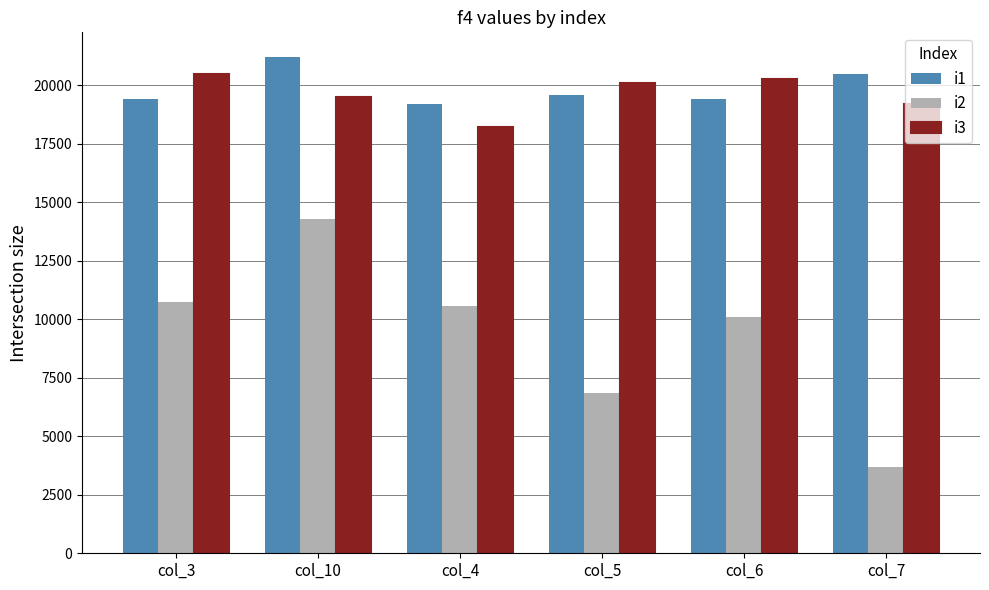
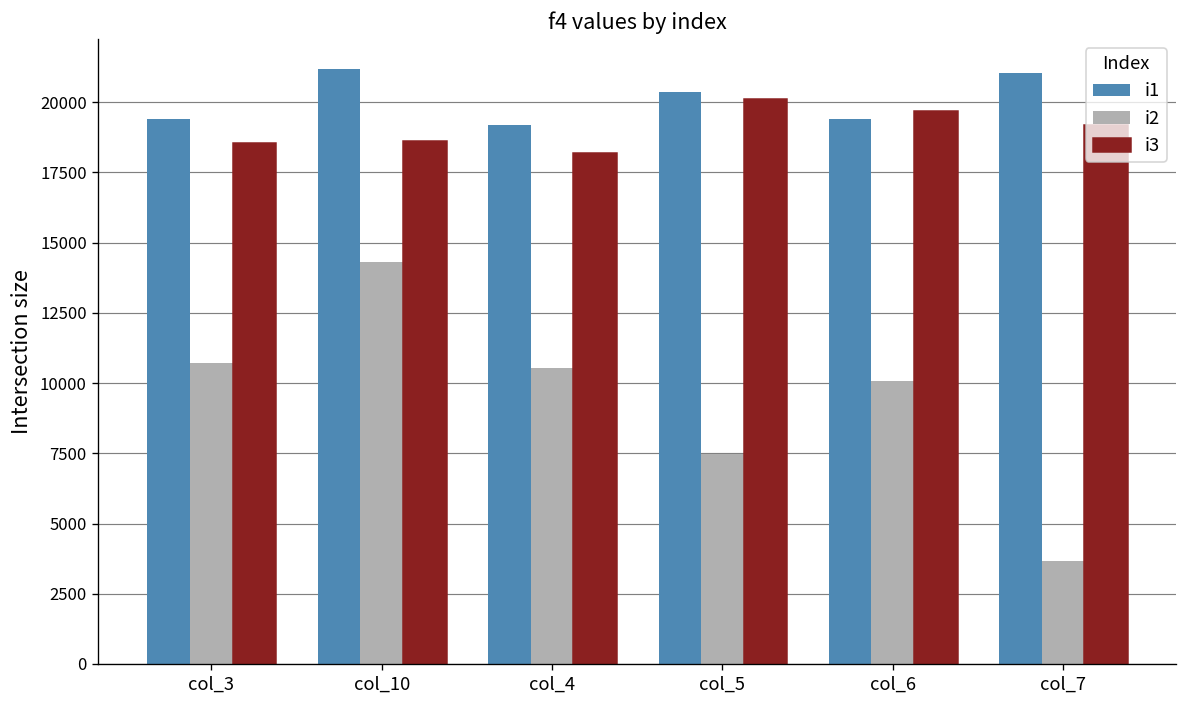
i3, col_3: 20500 -> 18500
i3, col_10: 19500 -> 18600
i1, col_5: 19600 -> 20400
i2, col_5: 6900 -> 7500
i3, col_6: 20200 -> 19700
i1, col_7: 20500 -> 21000
